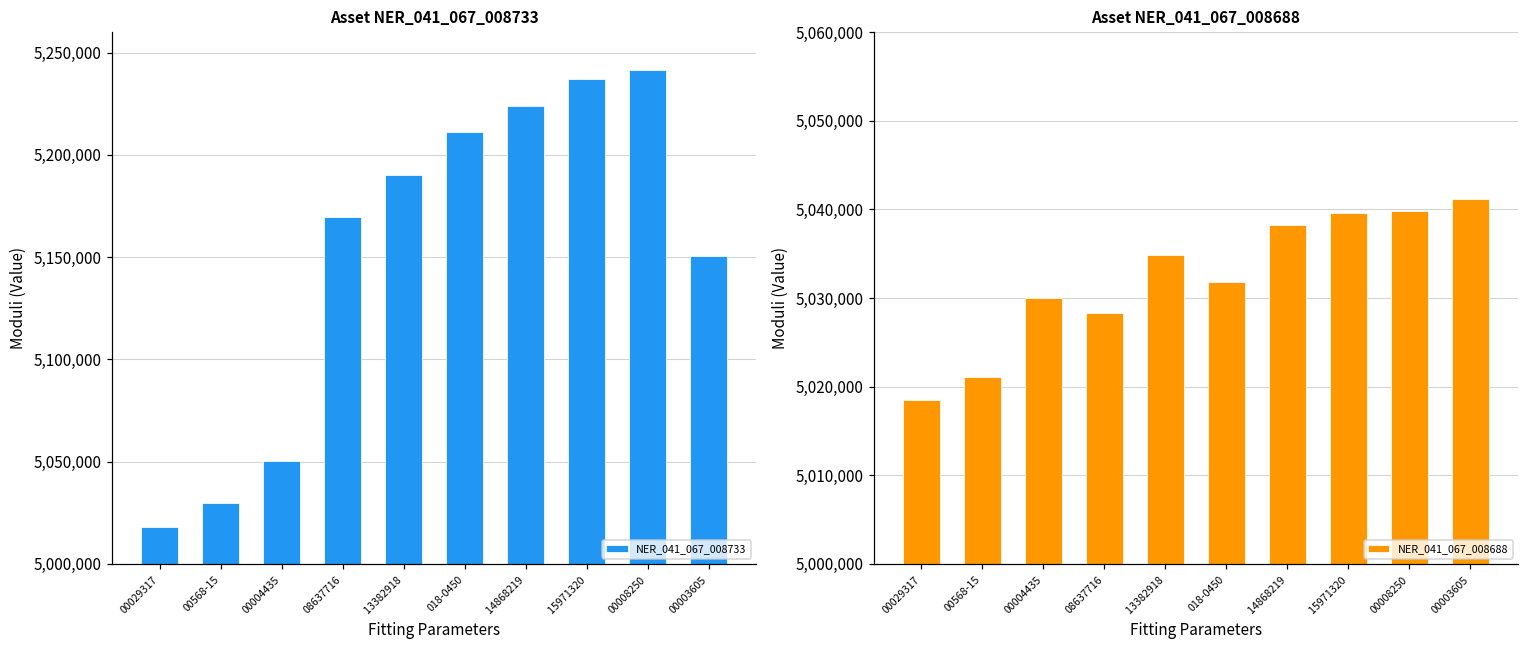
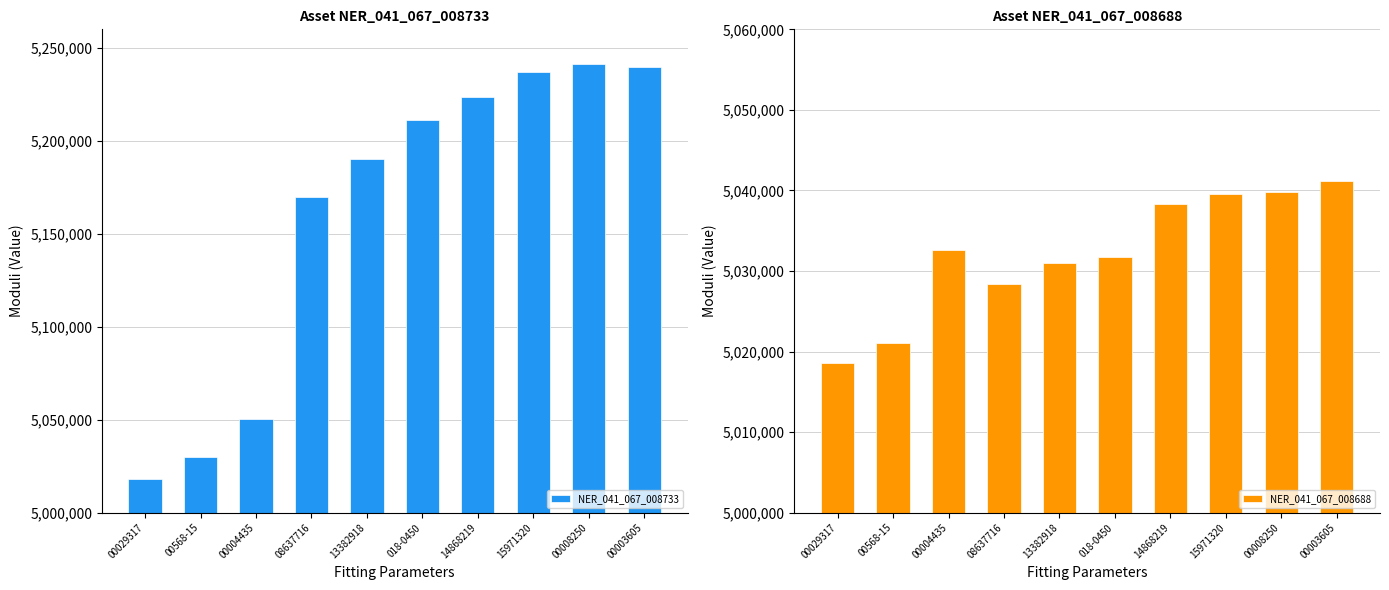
Asset NER_041_067_008733, 00003605: 5,151,000 -> 5,240,000
Asset NER_041_067_008688, 00004435: 5,030,000 -> 5,033,000
Asset NER_041_067_008688, 13382918: 5,035,000 -> 5,031,000
